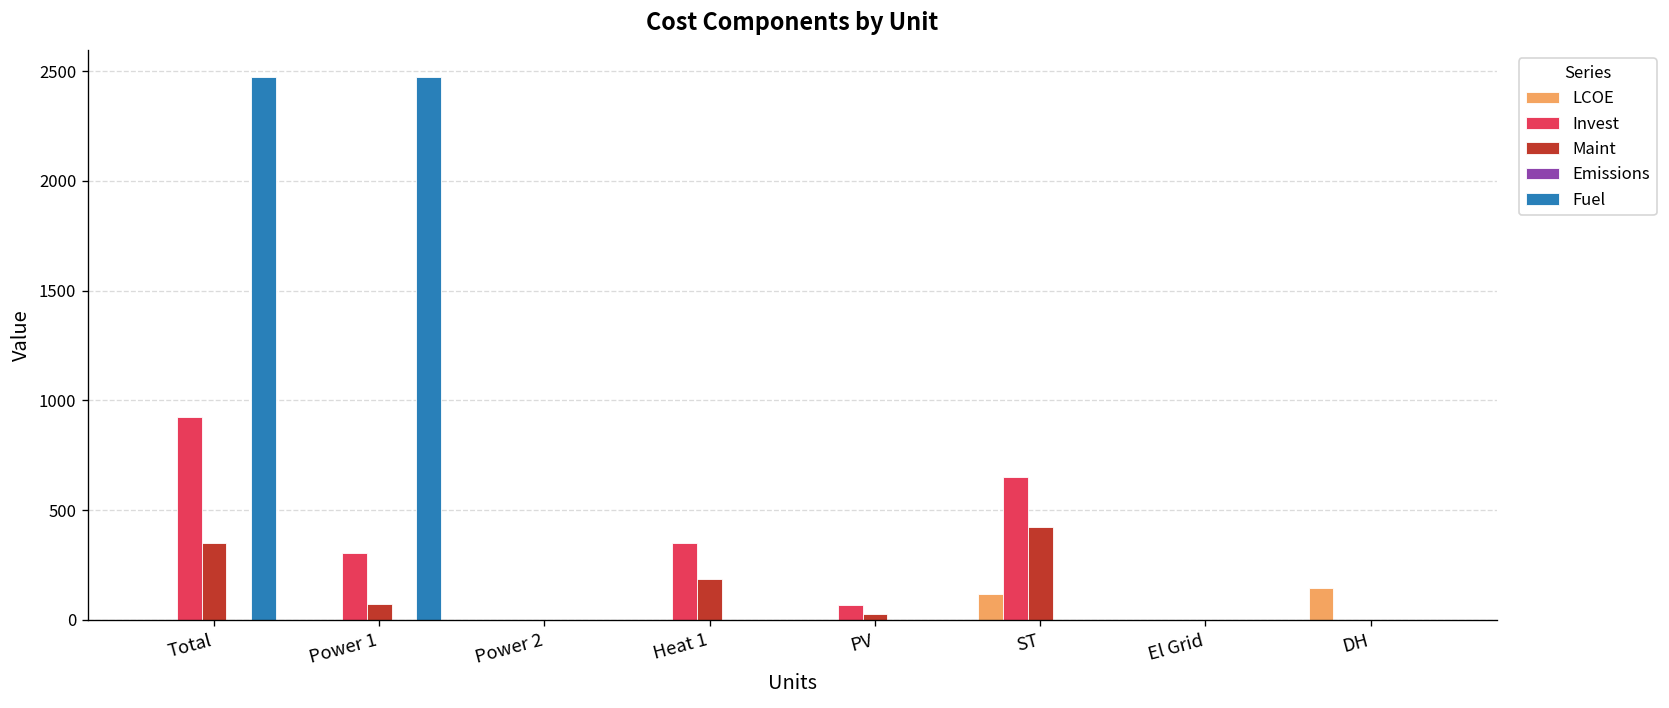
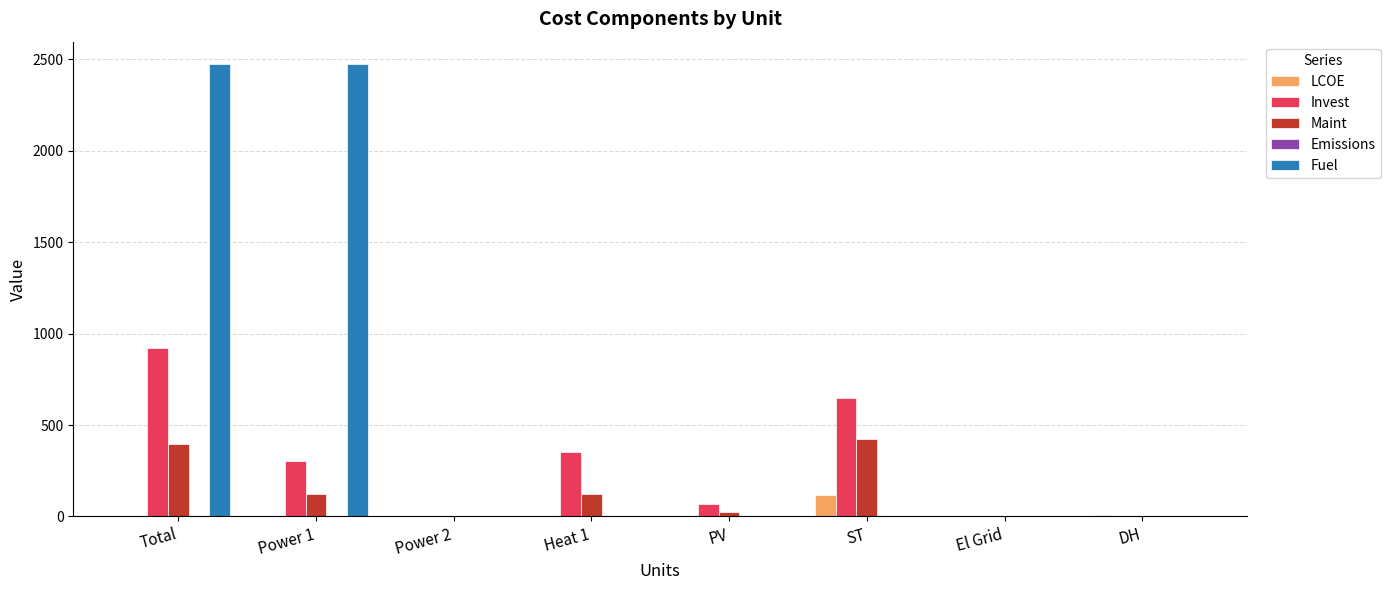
Maint, Total: 350 -> 400
Maint, Power 1: 70 -> 120
Maint, Heat 1: 190 -> 120
LCOE, DH: 140 -> 10
